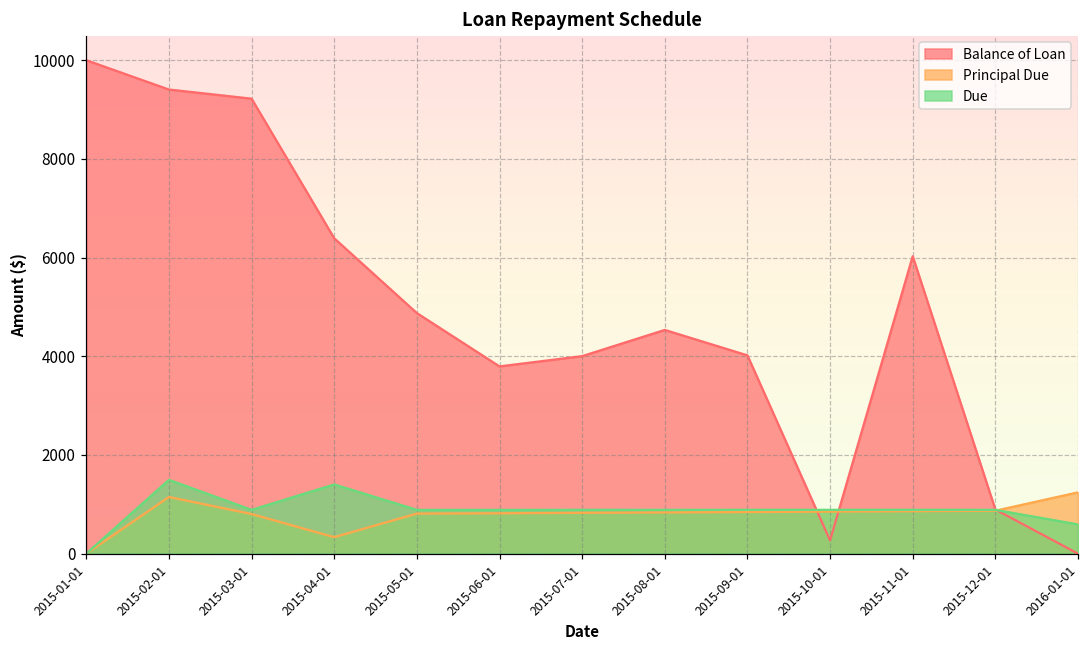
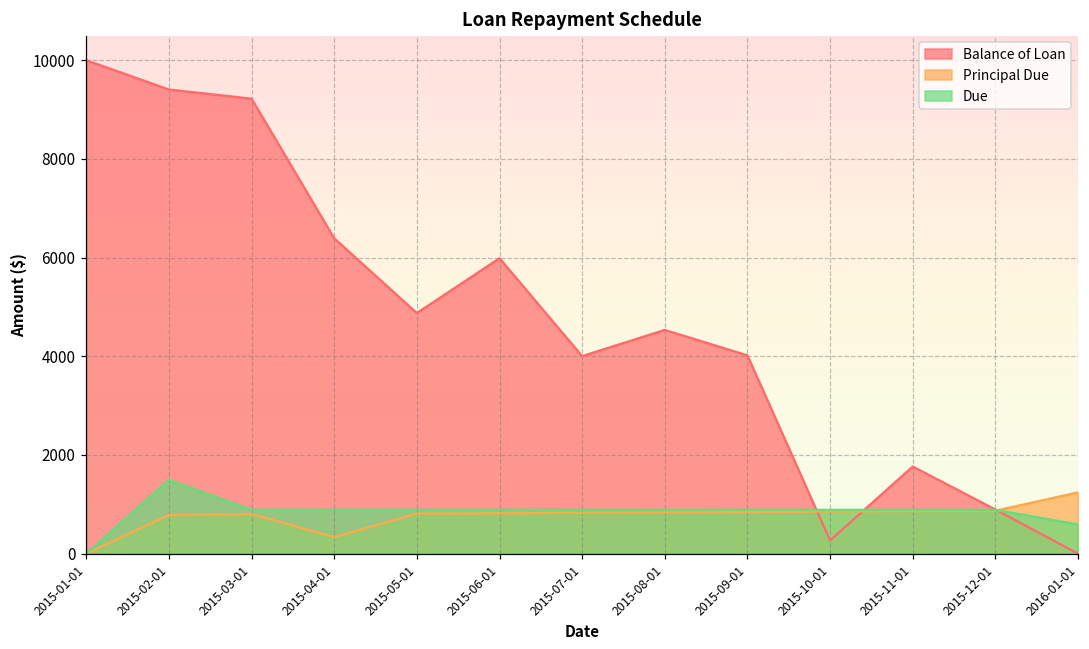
Principal Due, 2015-02-01: 1100 -> 800
Due, 2015-04-01: 1400 -> 900
Balance of Loan, 2015-06-01: 3800 -> 6000
Balance of Loan, 2015-11-01: 6000 -> 1800
